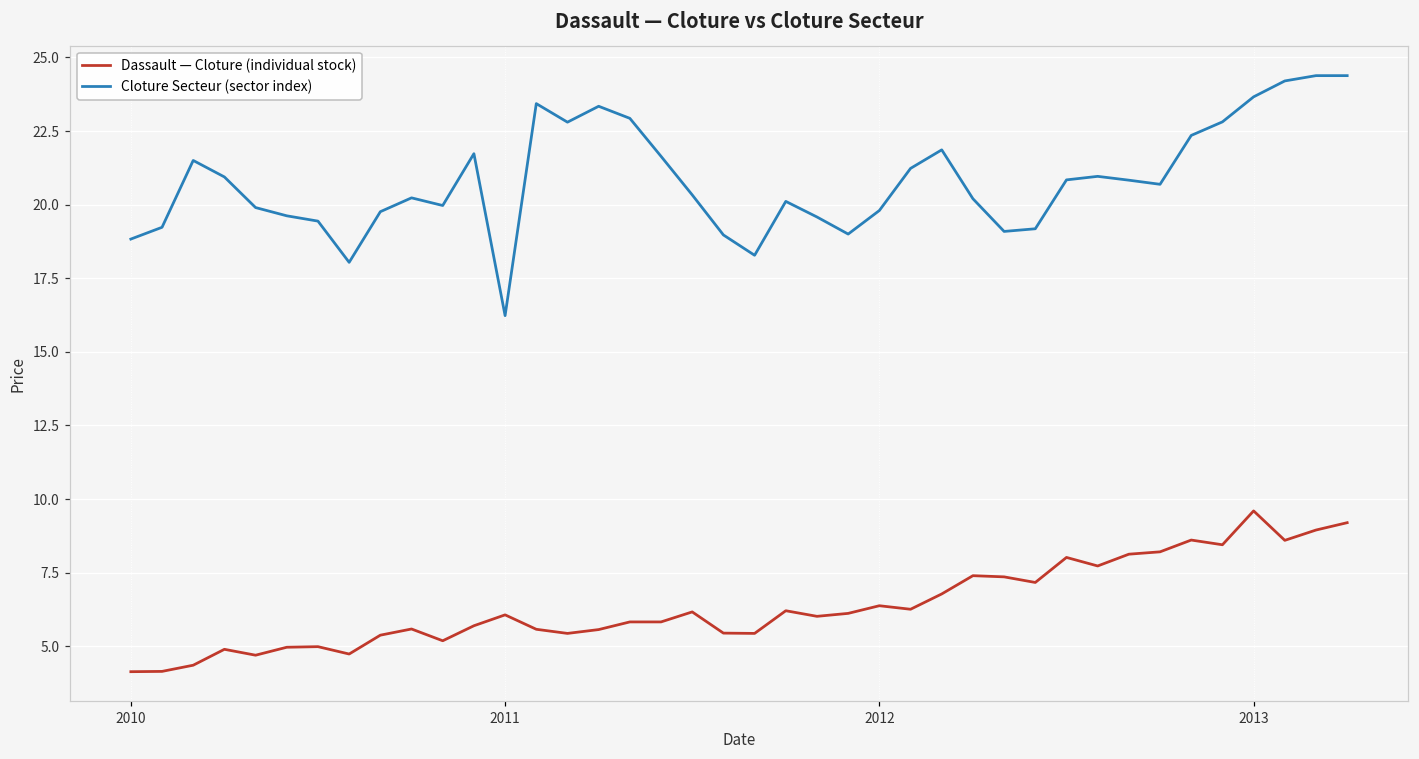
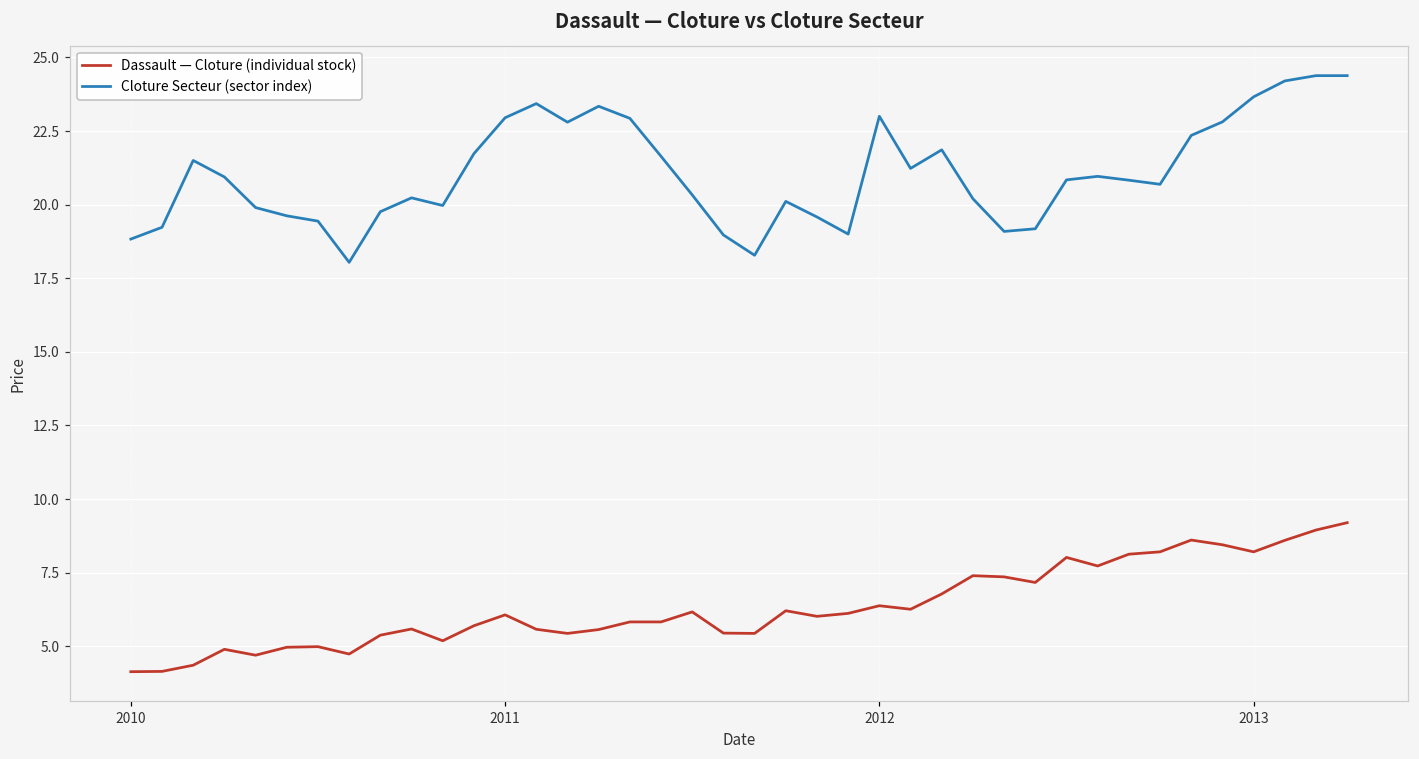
Cloture Secteur (sector index), 2011: 16.2 -> 23.0
Cloture Secteur (sector index), 2012: 19.8 -> 23.0
Dassault — Cloture (individual stock), 2013: 9.6 -> 8.2
